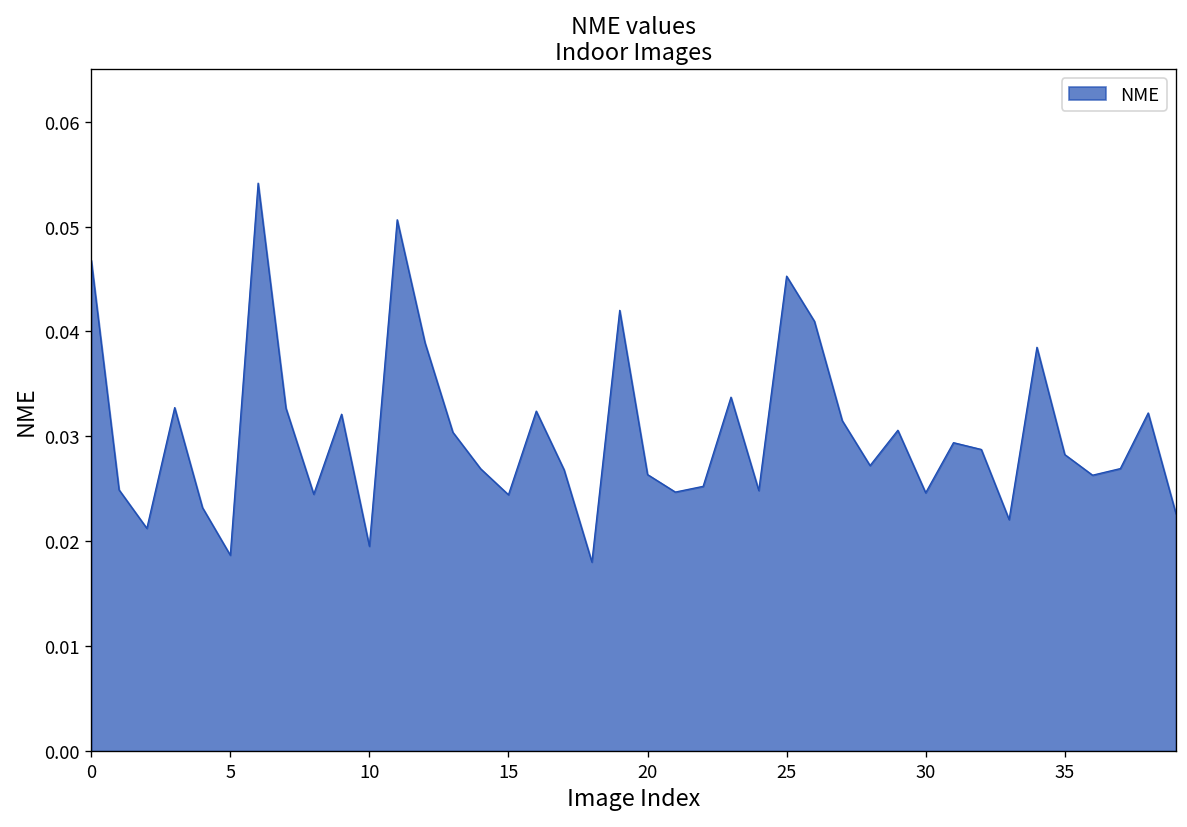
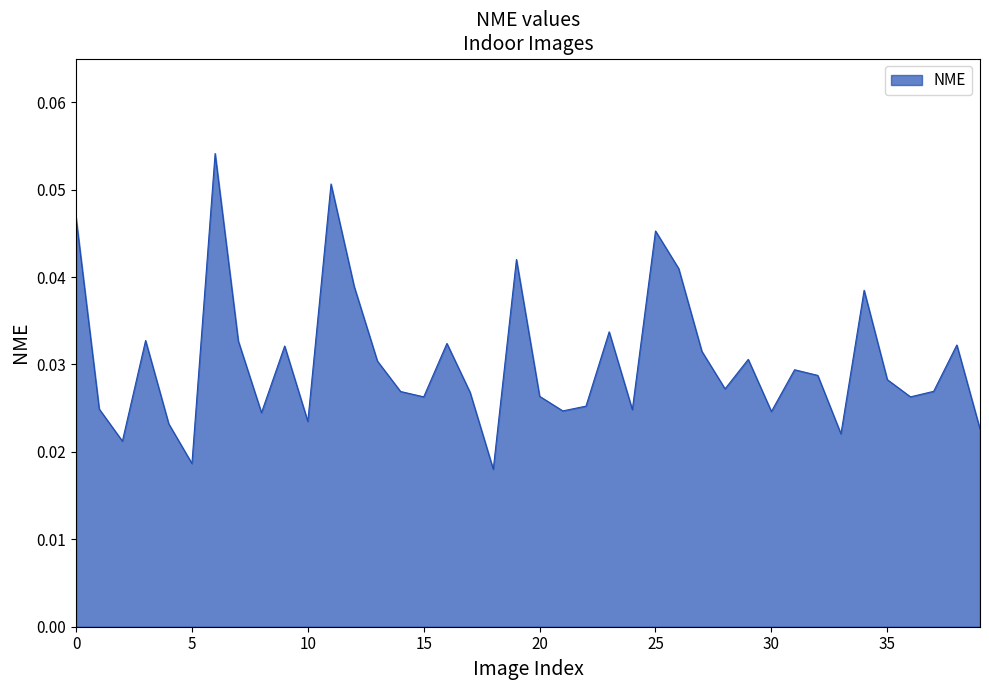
10: 0.020 -> 0.023
15: 0.024 -> 0.026
